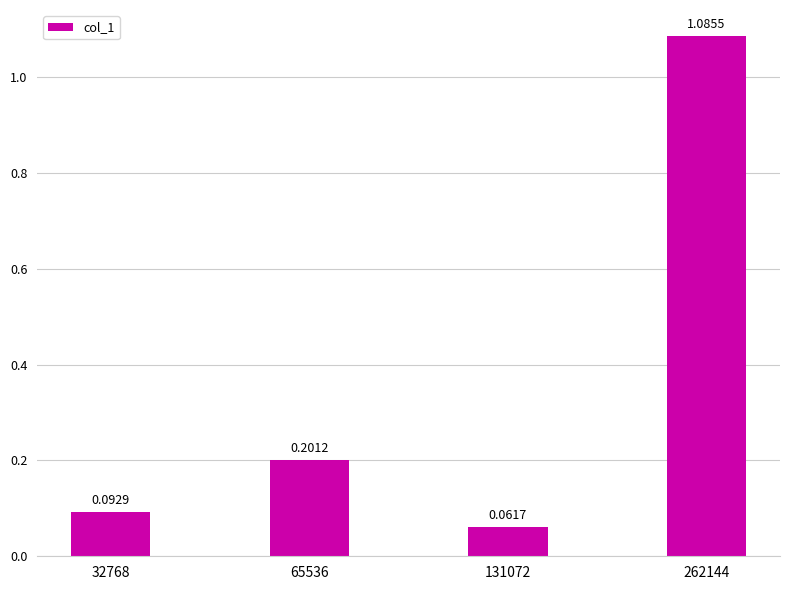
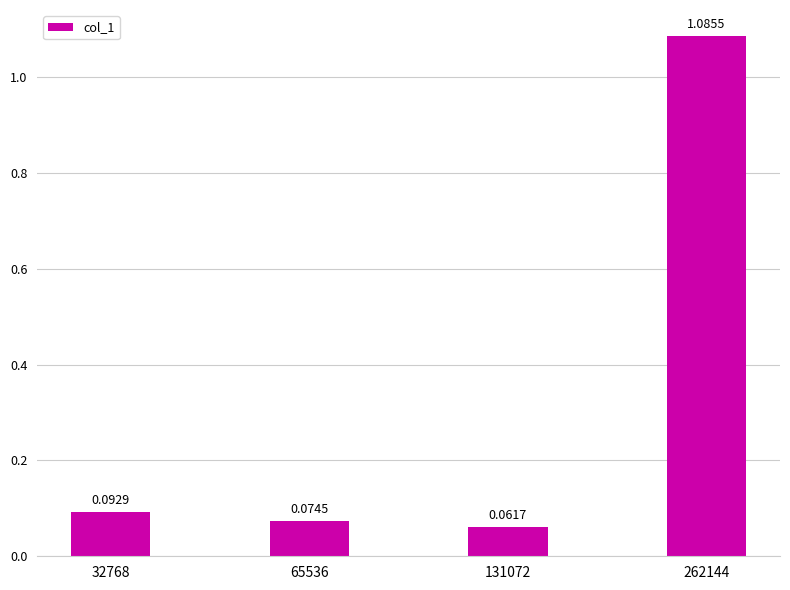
65536: 0.2012 -> 0.0745
